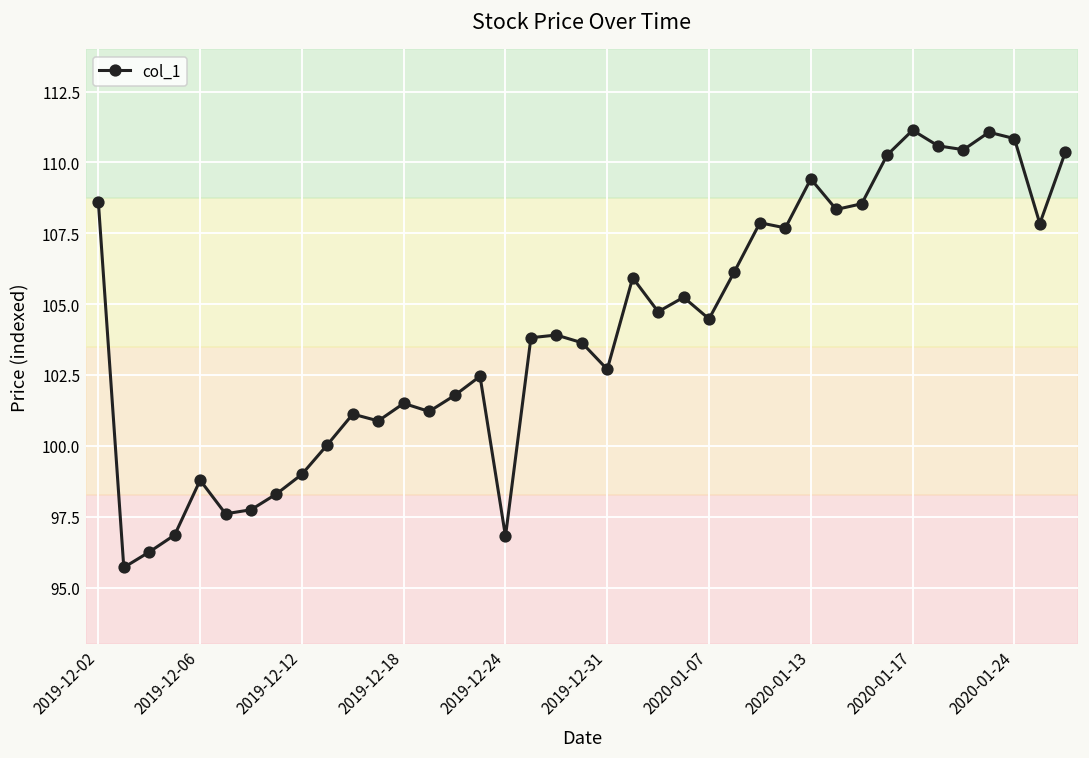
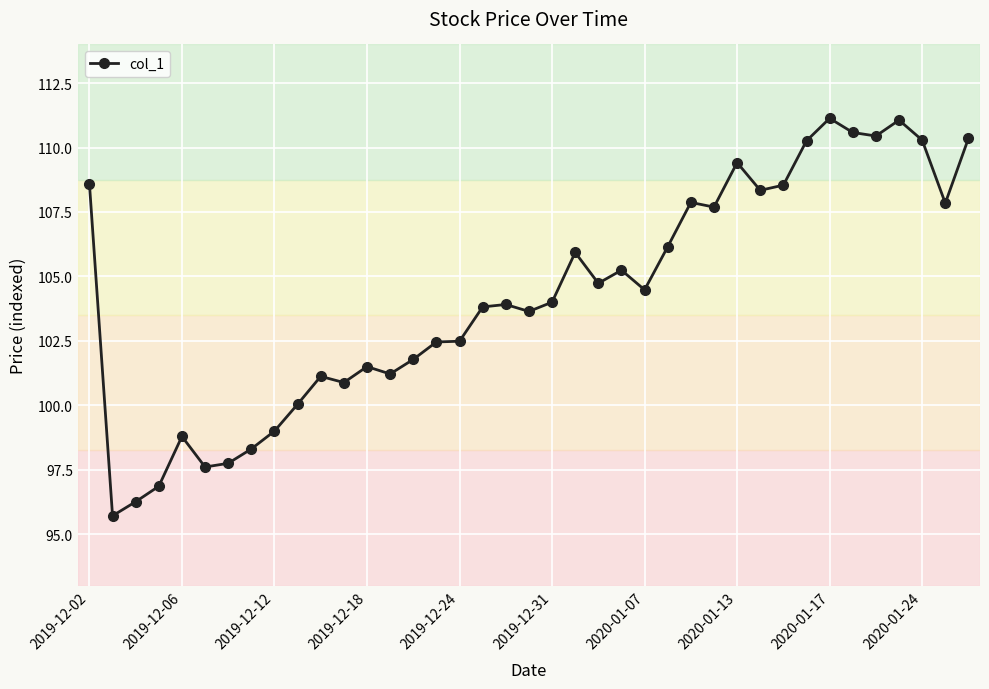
2019-12-24: 96.8 -> 102.5
2019-12-31: 102.7 -> 104.0
2020-01-24: 110.8 -> 110.3
